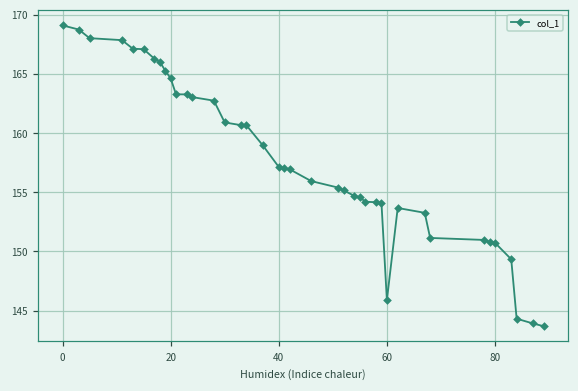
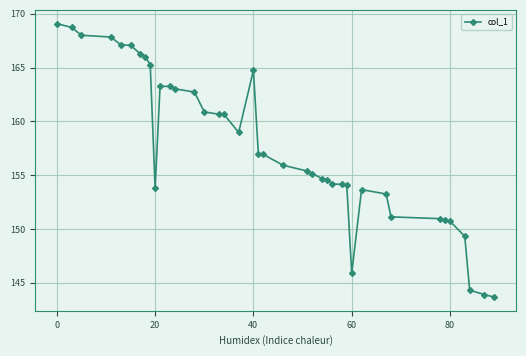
20: 164.6 -> 153.8
40: 157.1 -> 164.8
